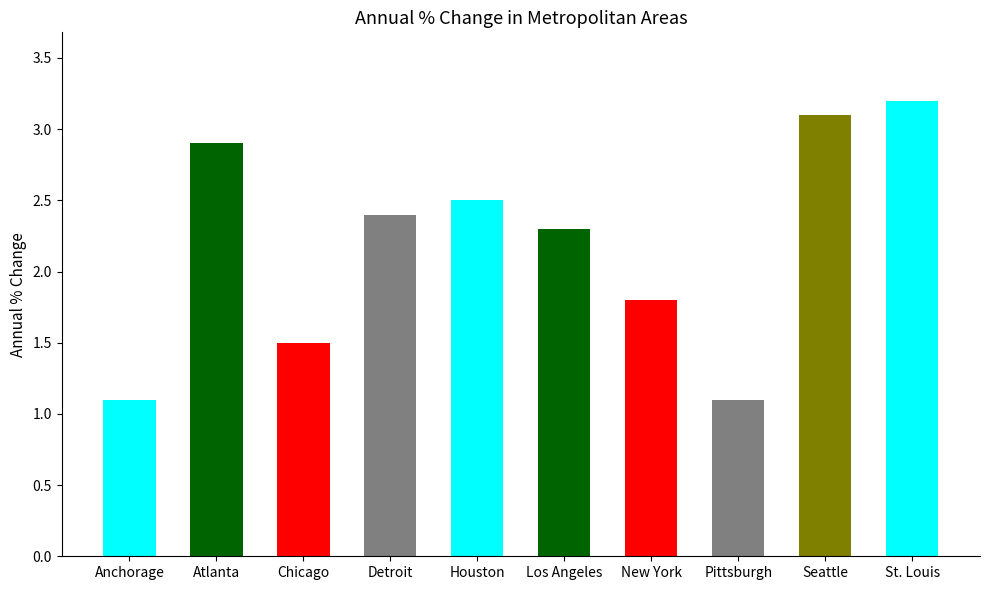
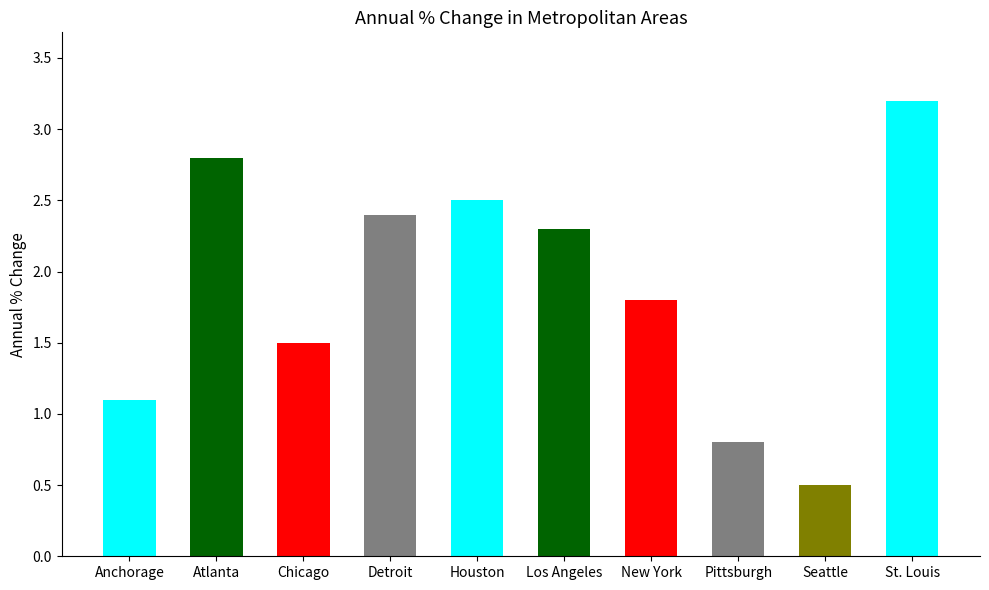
Atlanta: 2.9 -> 2.8
Pittsburgh: 1.1 -> 0.8
Seattle: 3.1 -> 0.5
